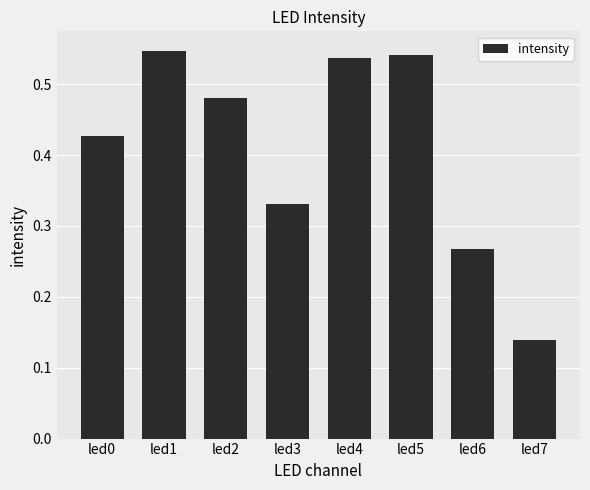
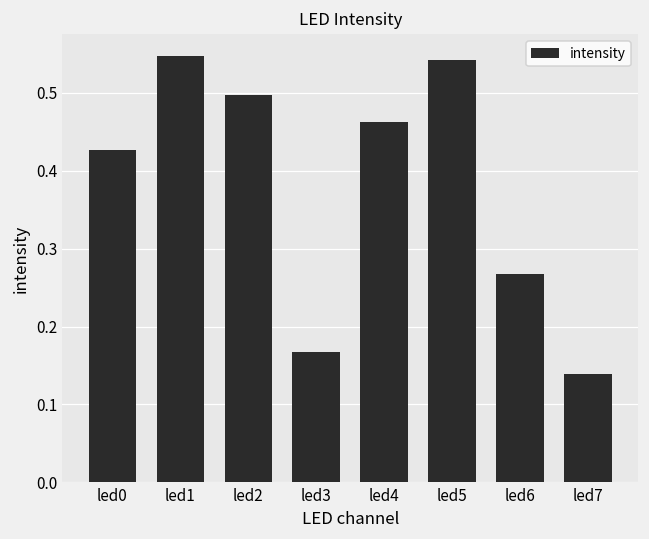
led2: 0.48 -> 0.50
led3: 0.33 -> 0.17
led4: 0.54 -> 0.46
